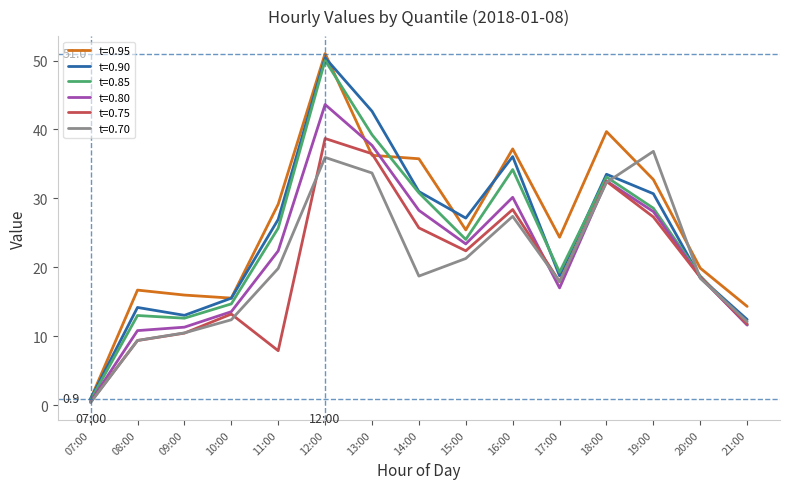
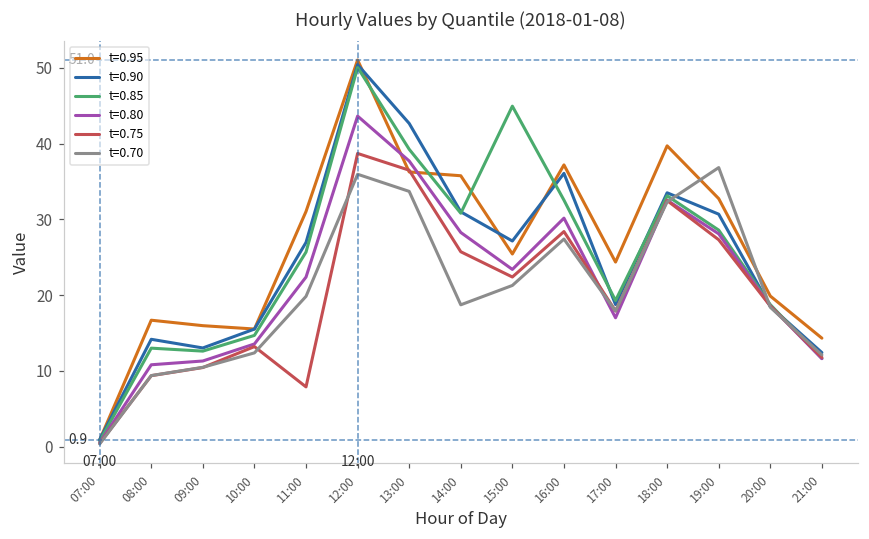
t=0.95, 11:00: 29 -> 31
t=0.85, 15:00: 24 -> 45
t=0.85, 16:00: 34 -> 33
